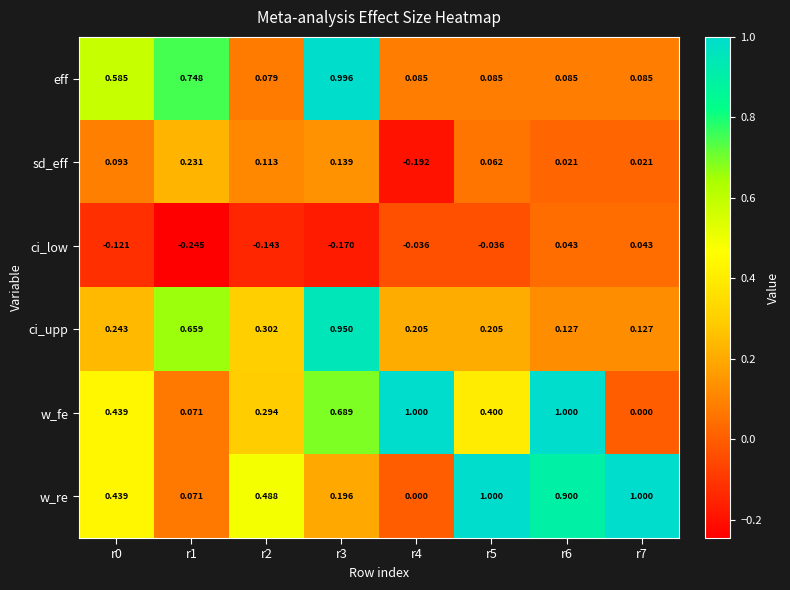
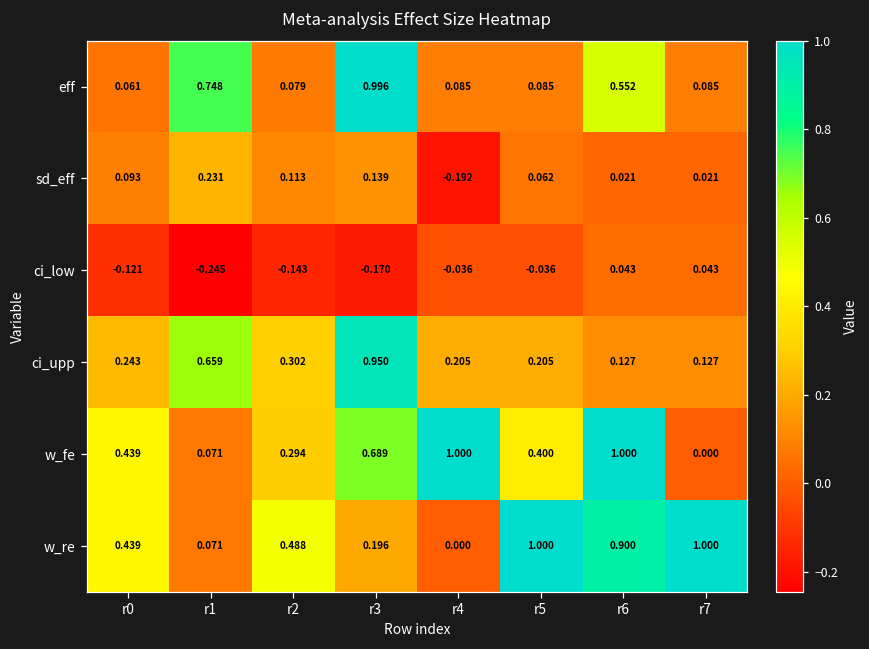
eff, r0: 0.585 -> 0.061
eff, r6: 0.085 -> 0.552
